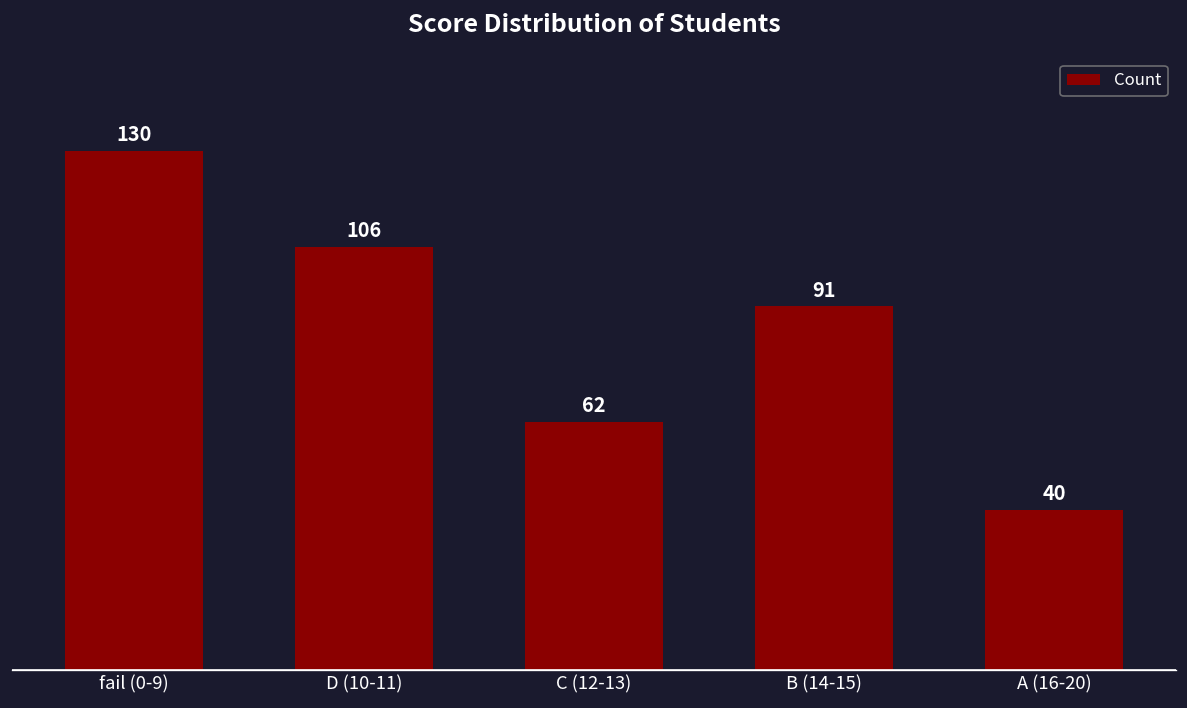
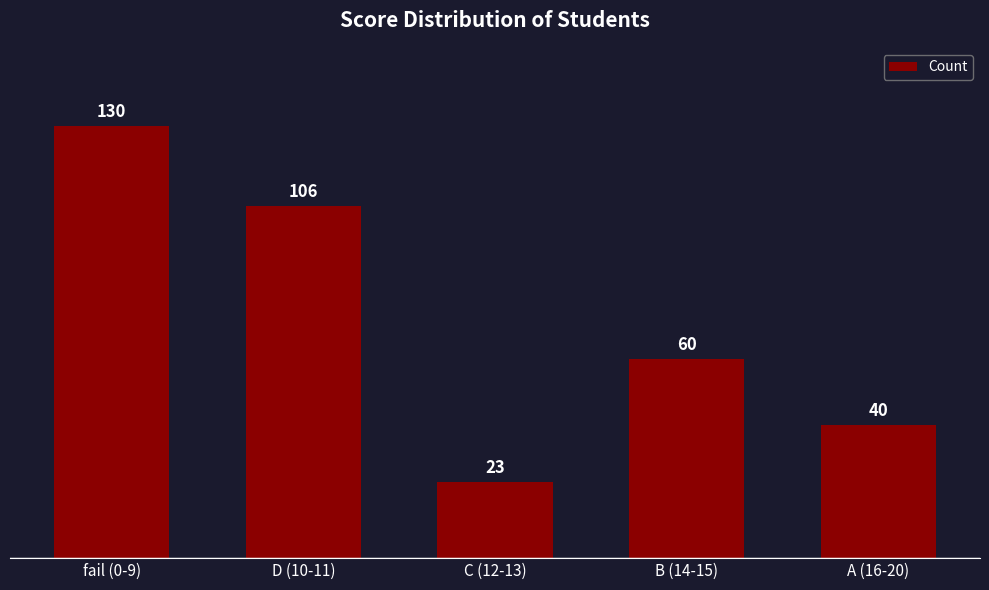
C (12-13): 62 -> 23
B (14-15): 91 -> 60
